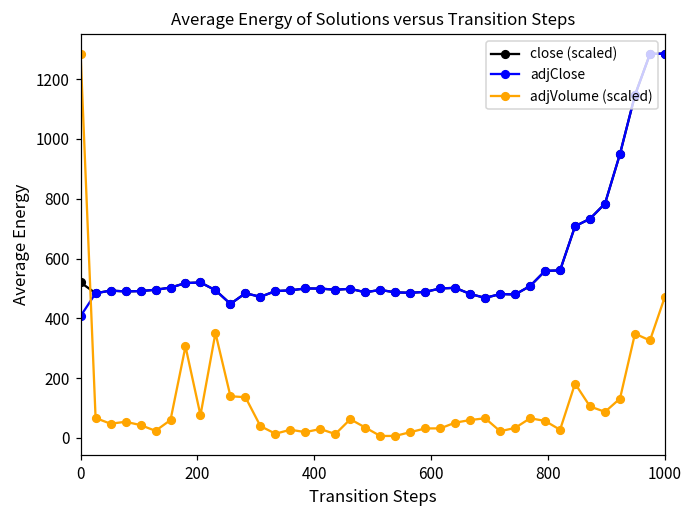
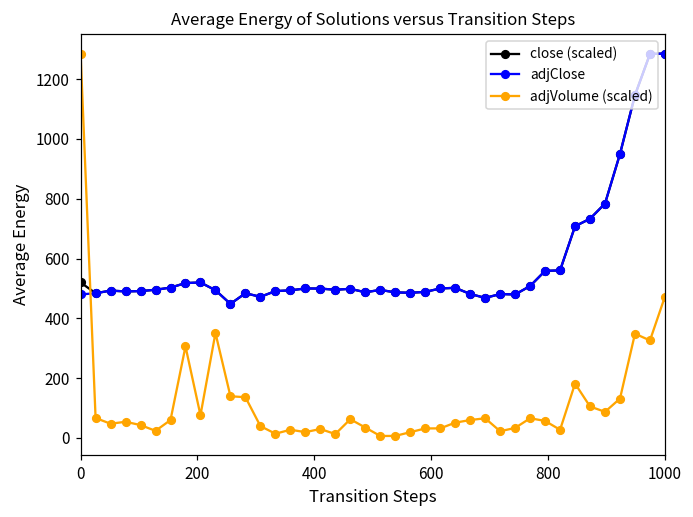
adjClose, 0: 410 -> 480
